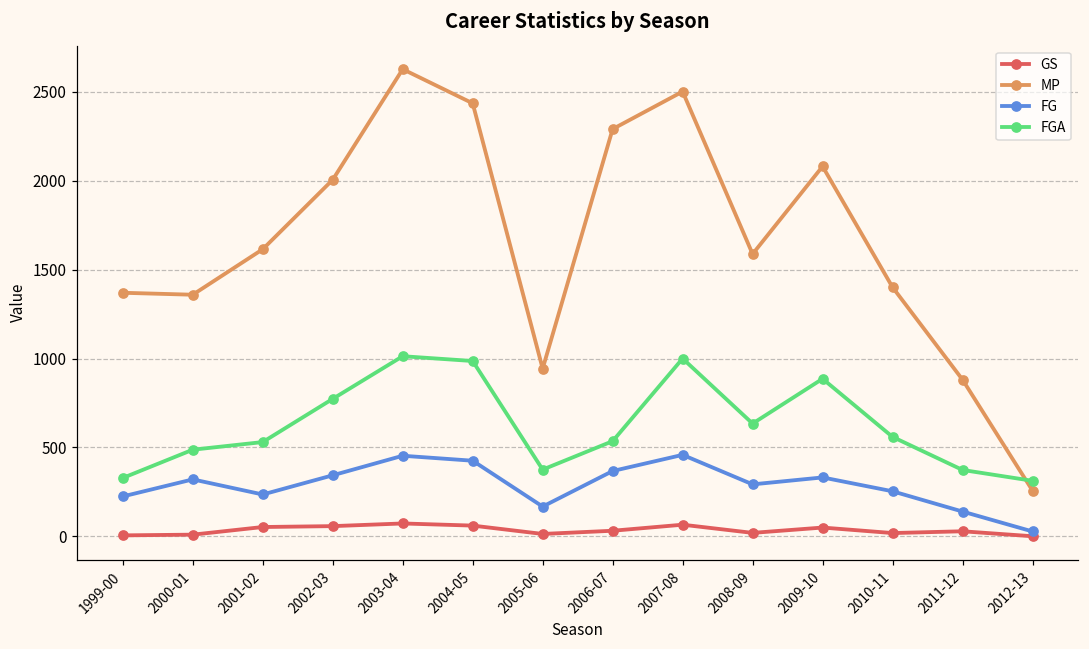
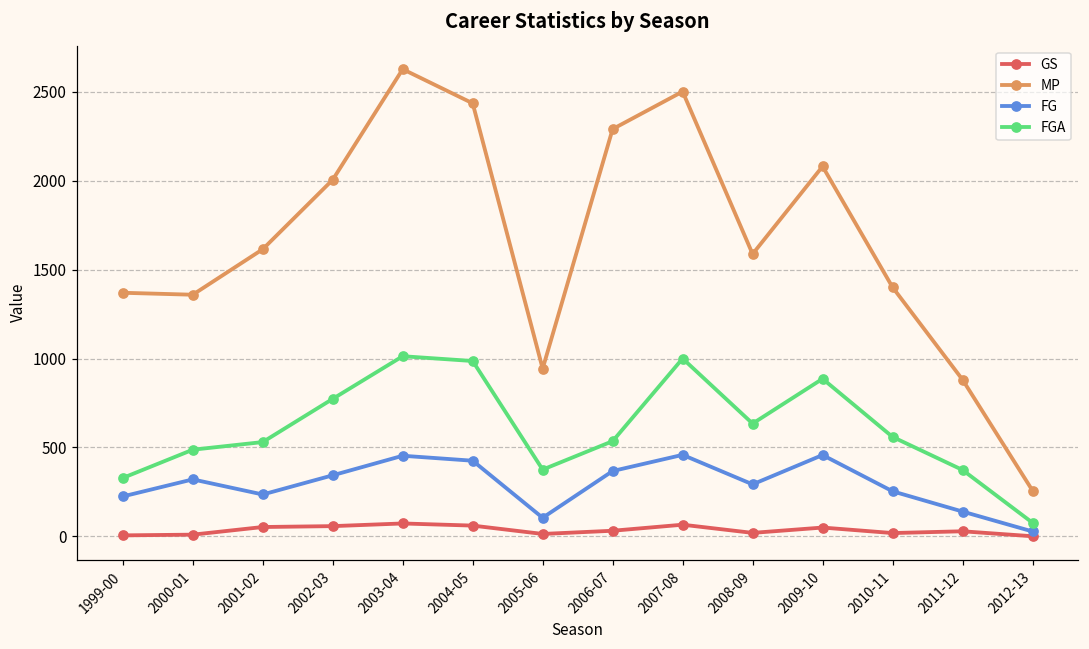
FG, 2005-06: 170 -> 100
FG, 2009-10: 330 -> 460
FGA, 2012-13: 310 -> 80
